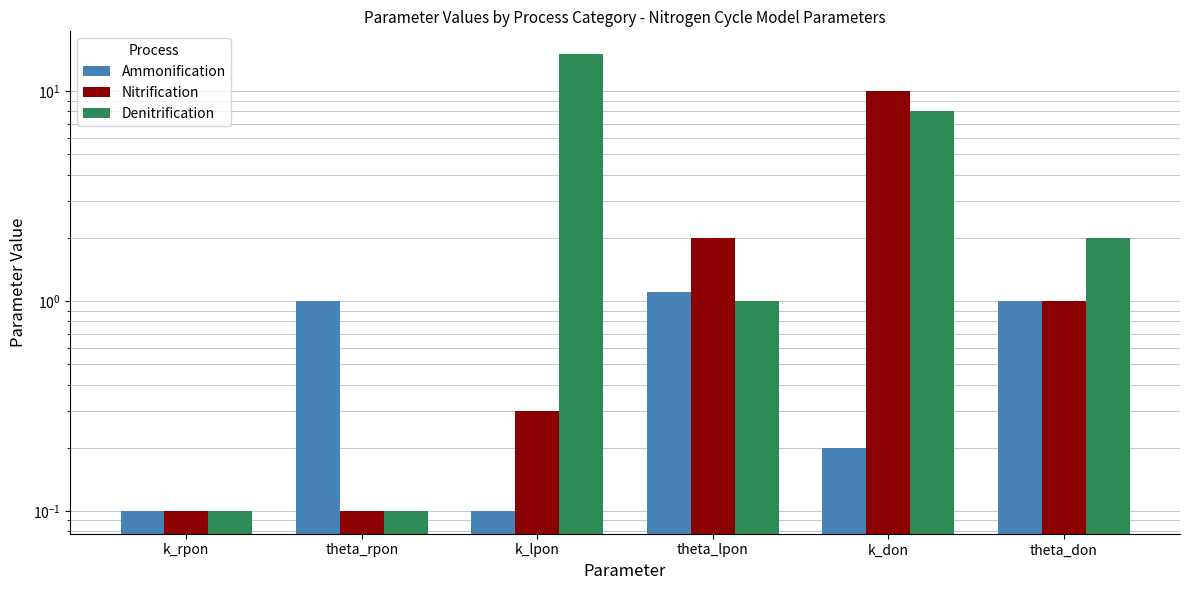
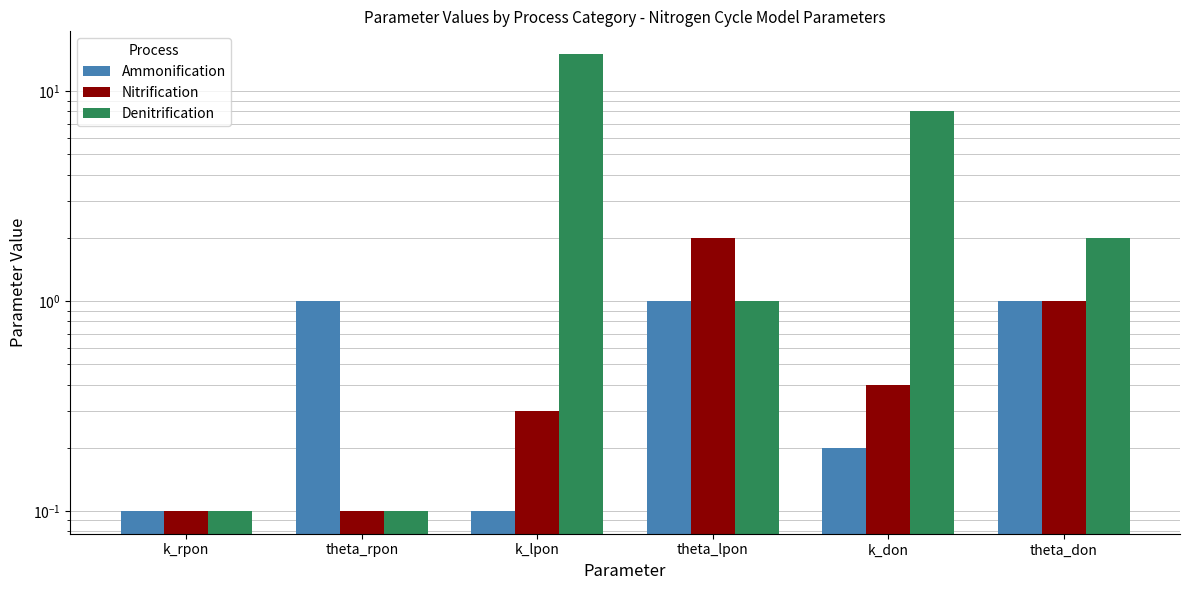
Ammonification, theta_lpon: 1.1 -> 1.0
Nitrification, k_don: 10 -> 0.4
